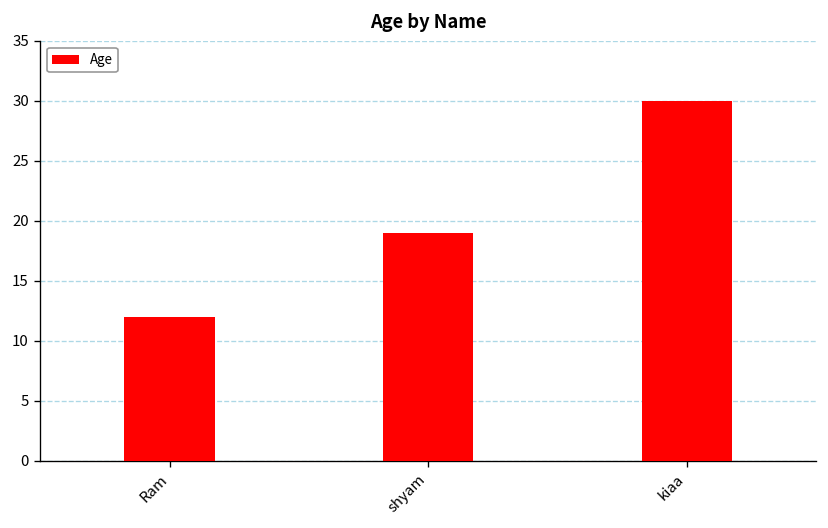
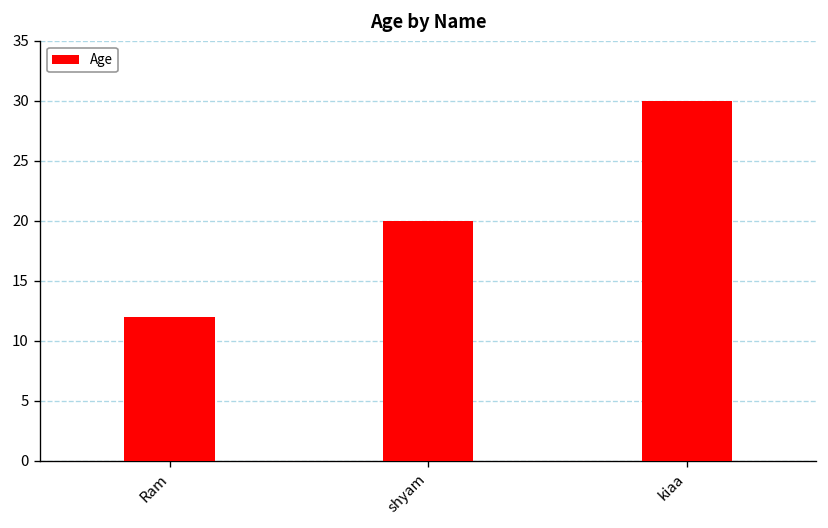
shyam: 19 -> 20
